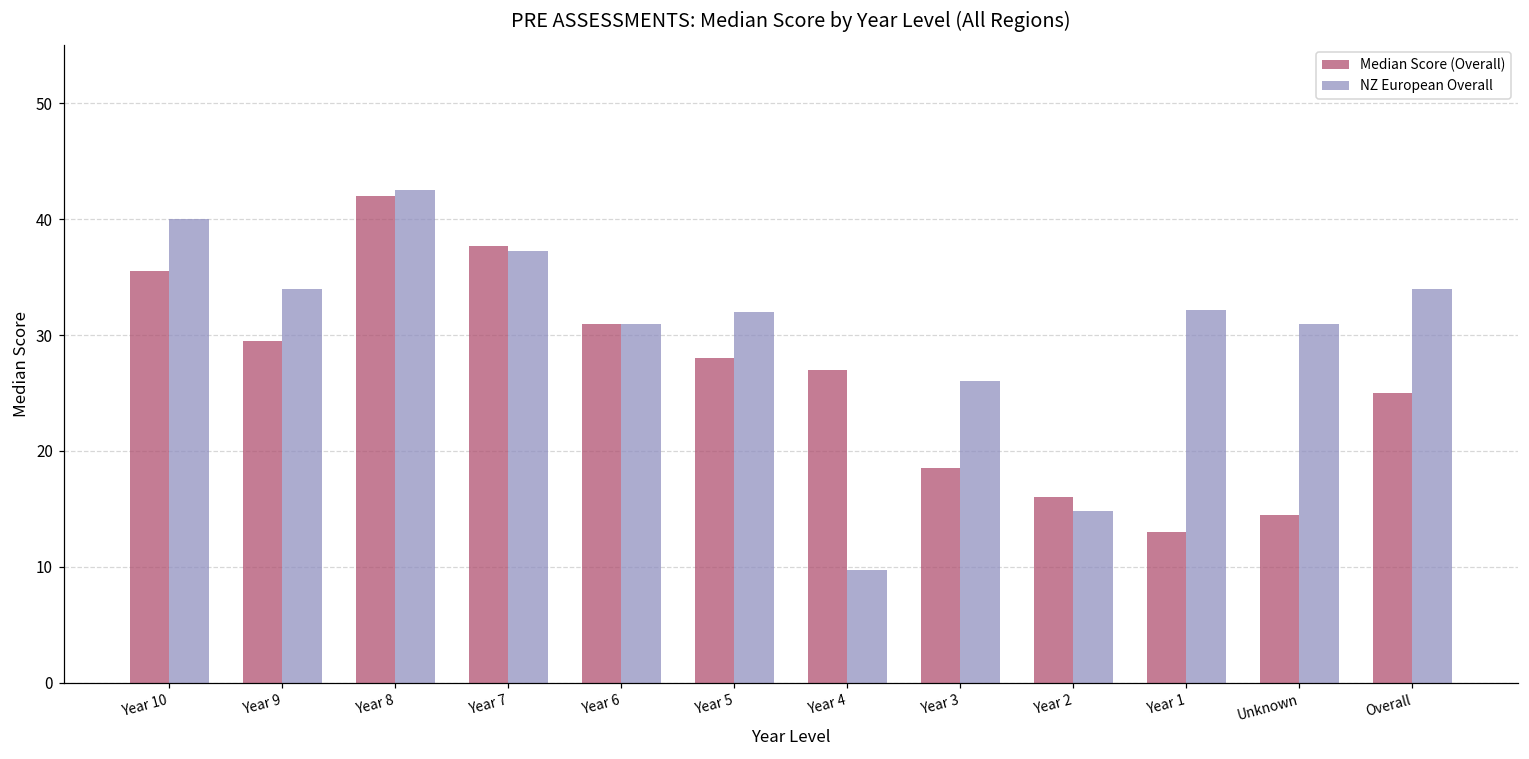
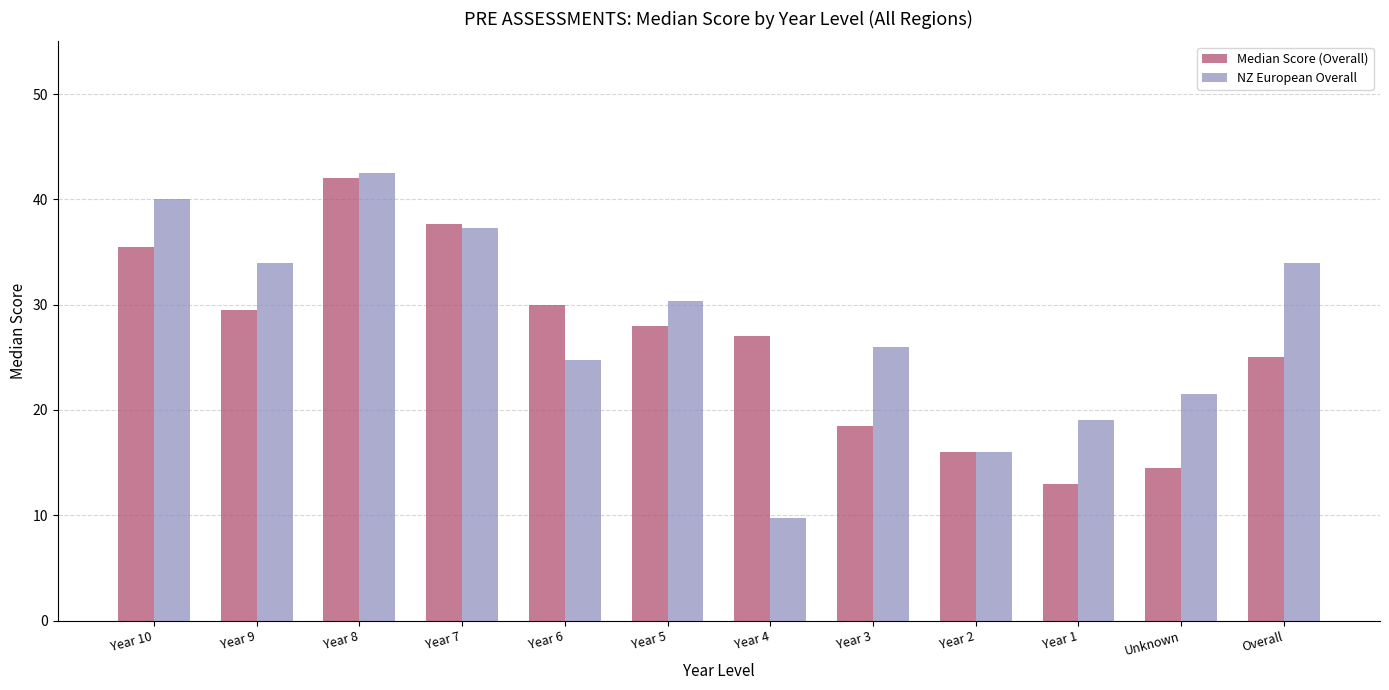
Median Score (Overall), Year 6: 31 -> 30
NZ European Overall, Year 6: 31.0 -> 24.7
NZ European Overall, Year 5: 32.0 -> 30.3
NZ European Overall, Year 2: 14.8 -> 16.0
NZ European Overall, Year 1: 32.2 -> 19.0
NZ European Overall, Unknown: 31.0 -> 21.5
